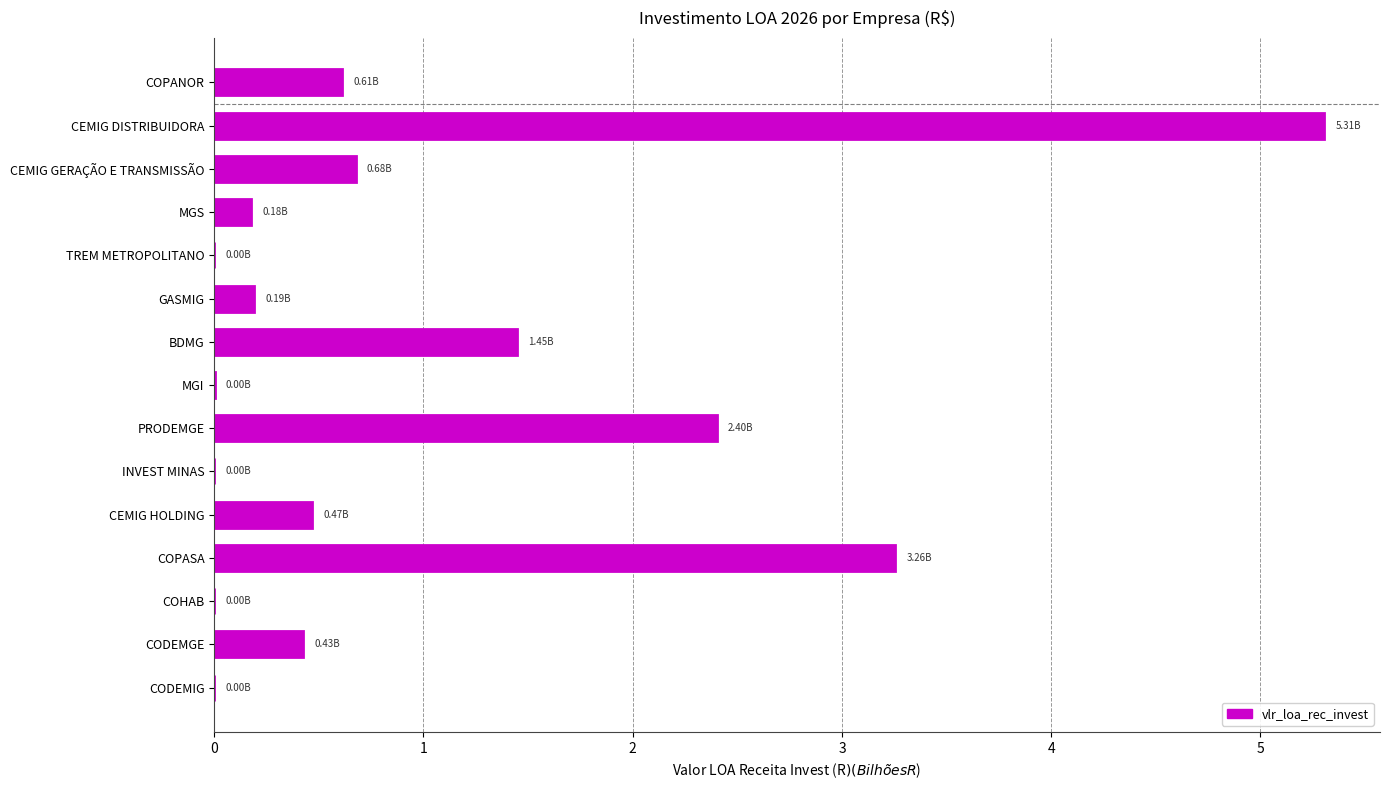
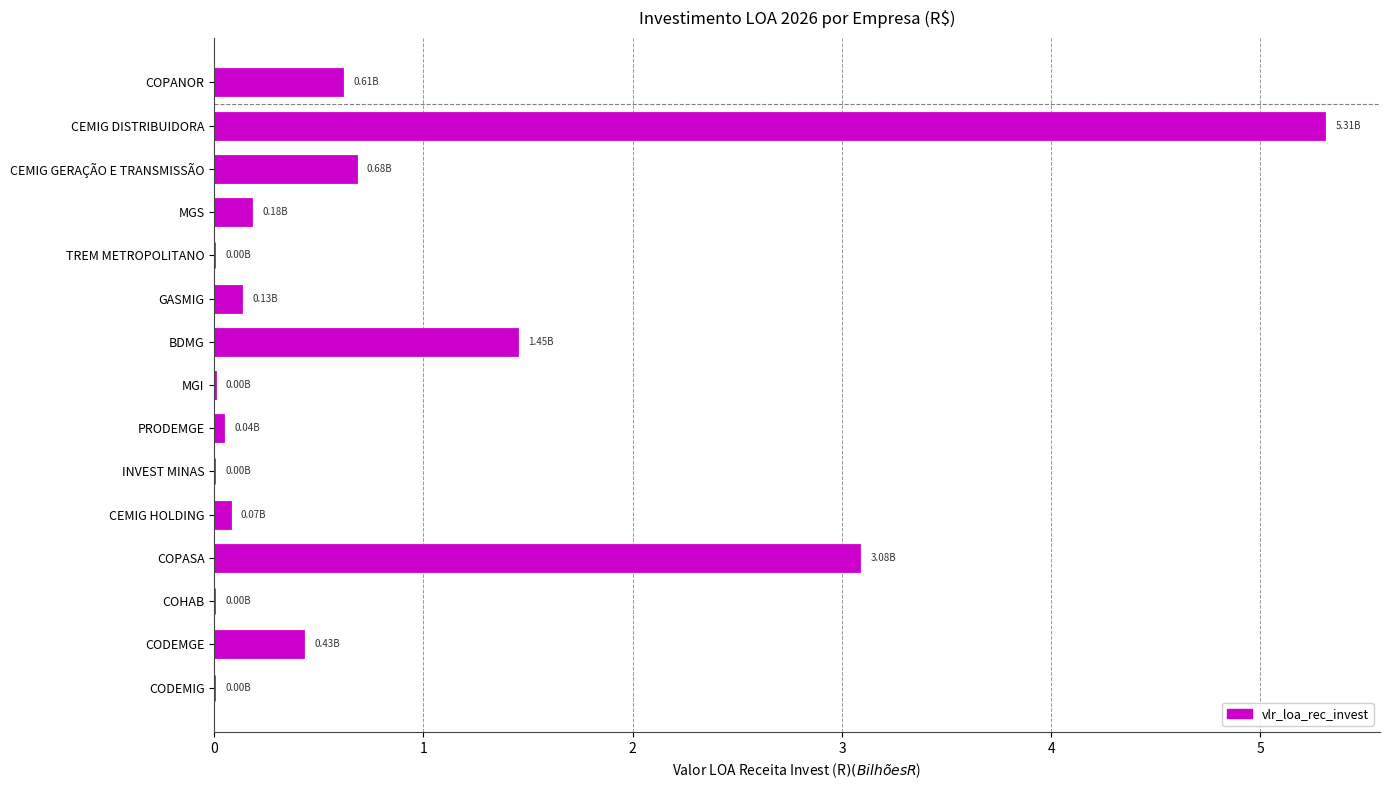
GASMIG: 0.19B -> 0.13B
PRODEMGE: 2.40B -> 0.04B
CEMIG HOLDING: 0.47B -> 0.07B
COPASA: 3.26B -> 3.08B
